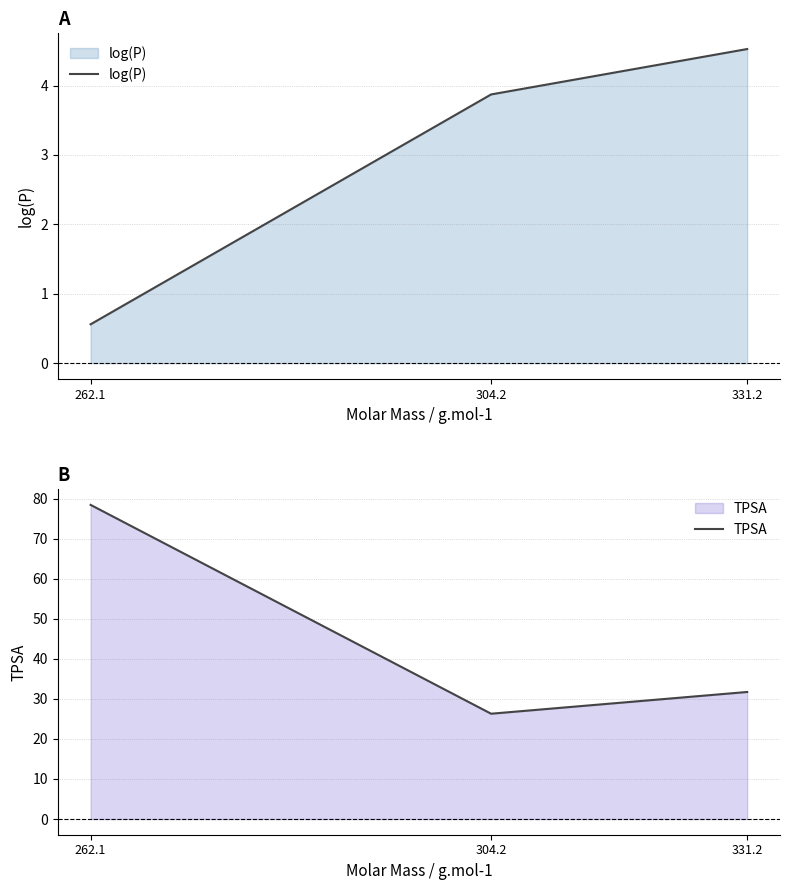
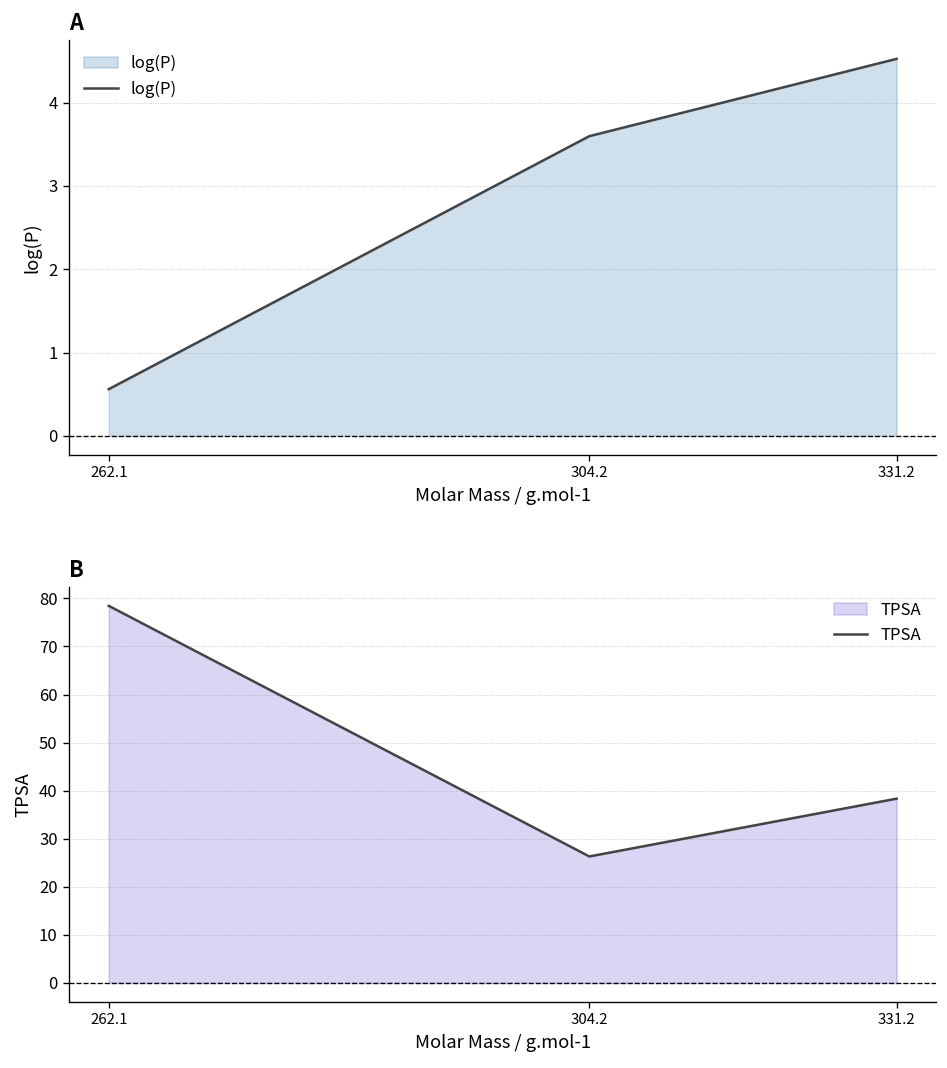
A, 304.2: 3.9 -> 3.6
B, 331.2: 32 -> 38
